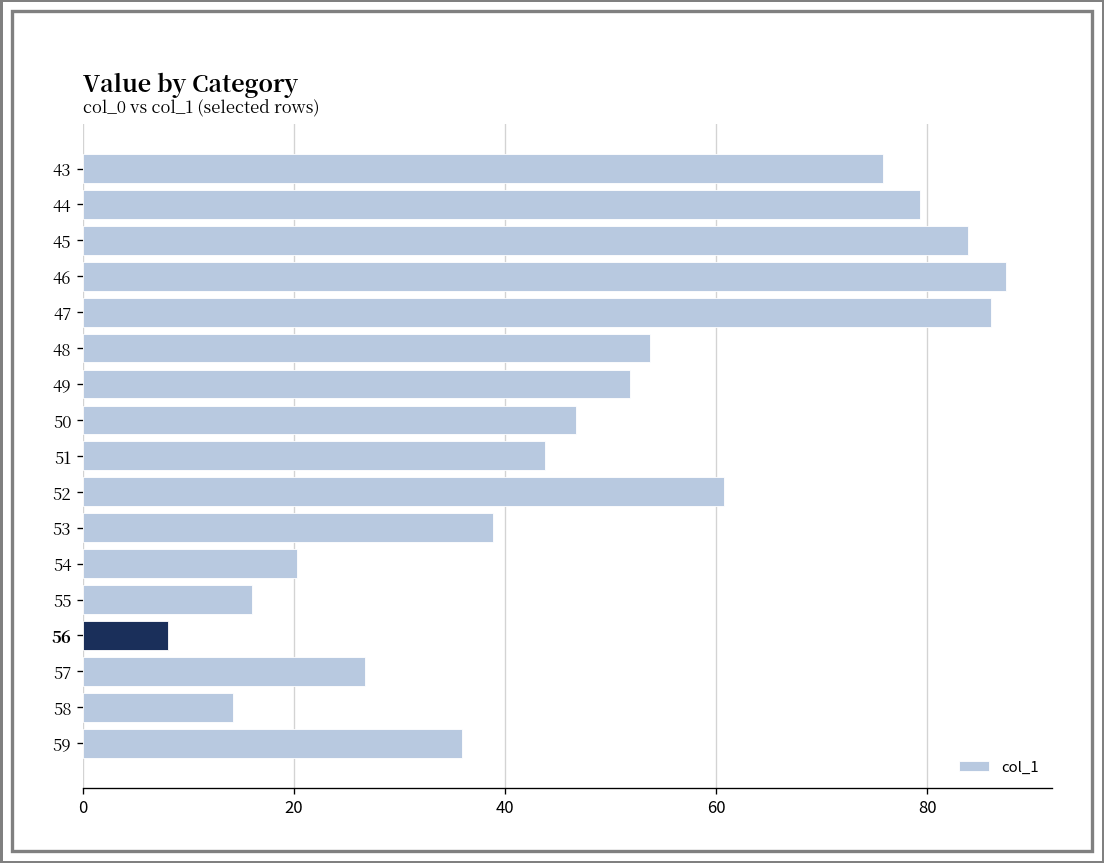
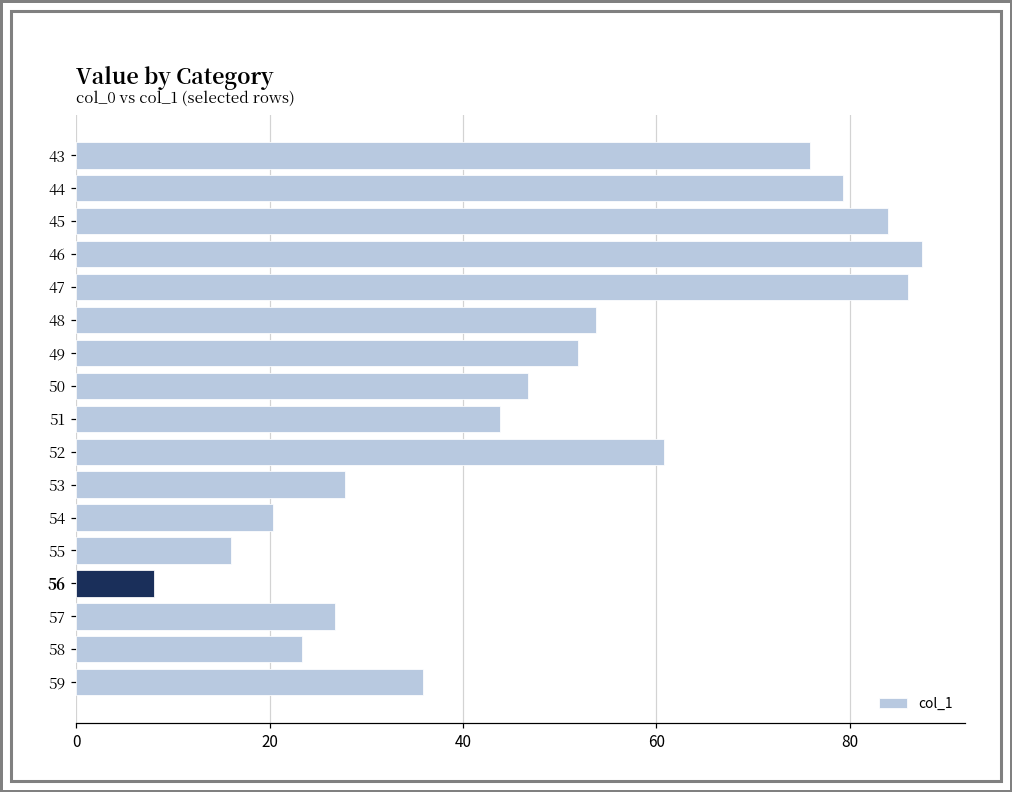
53: 39 -> 28
58: 14 -> 23
